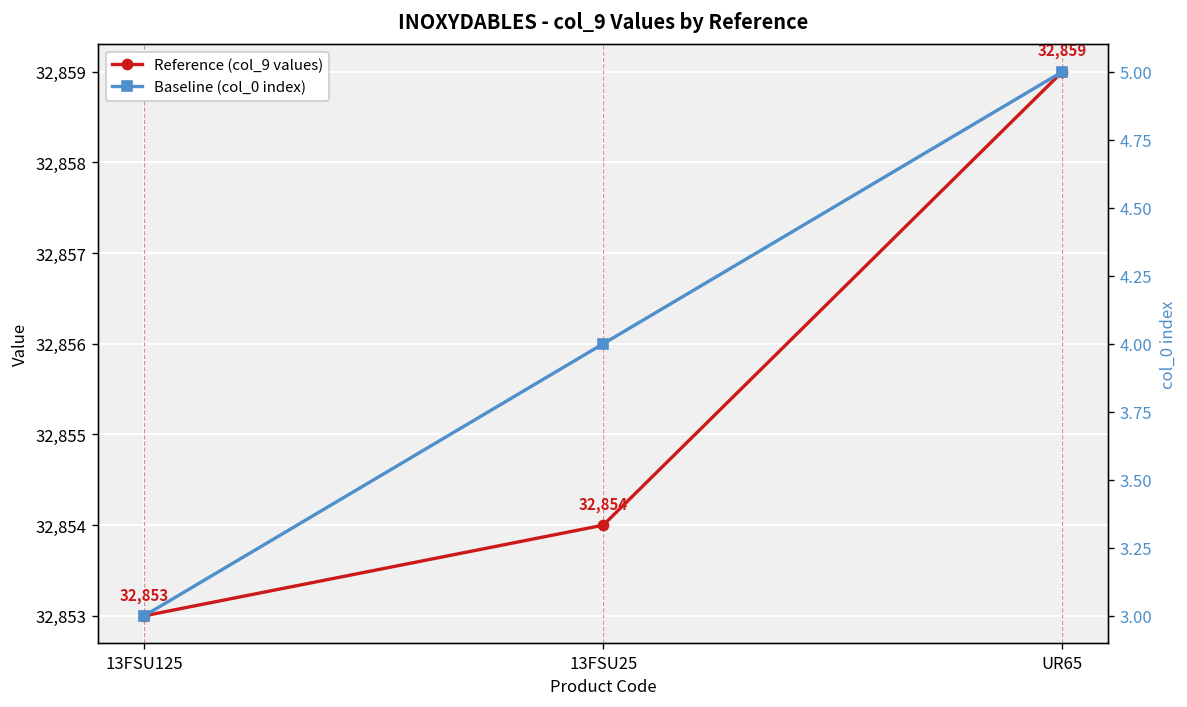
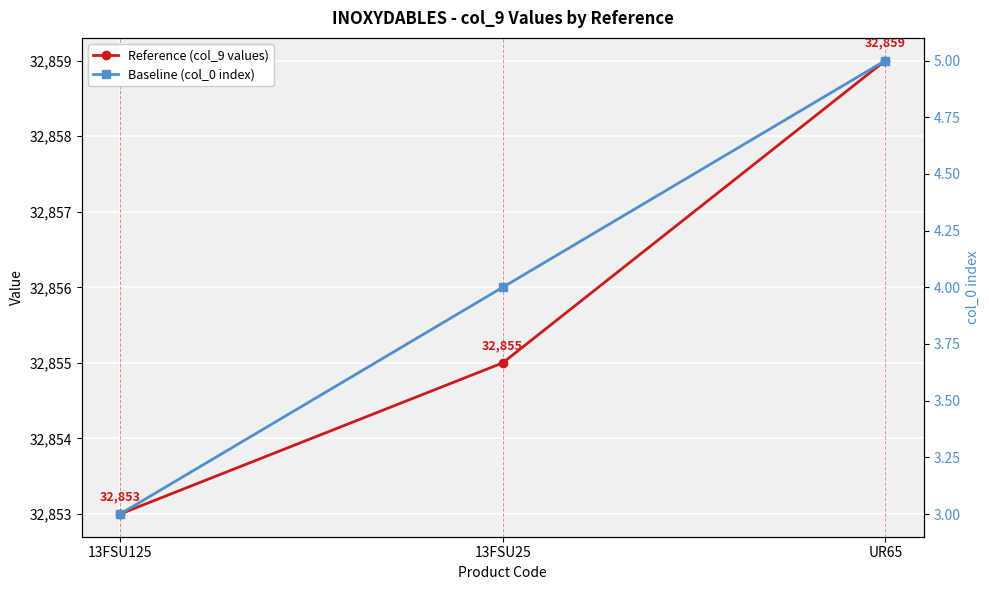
Reference (col_9 values), 13FSU25: 32,854 -> 32,855
